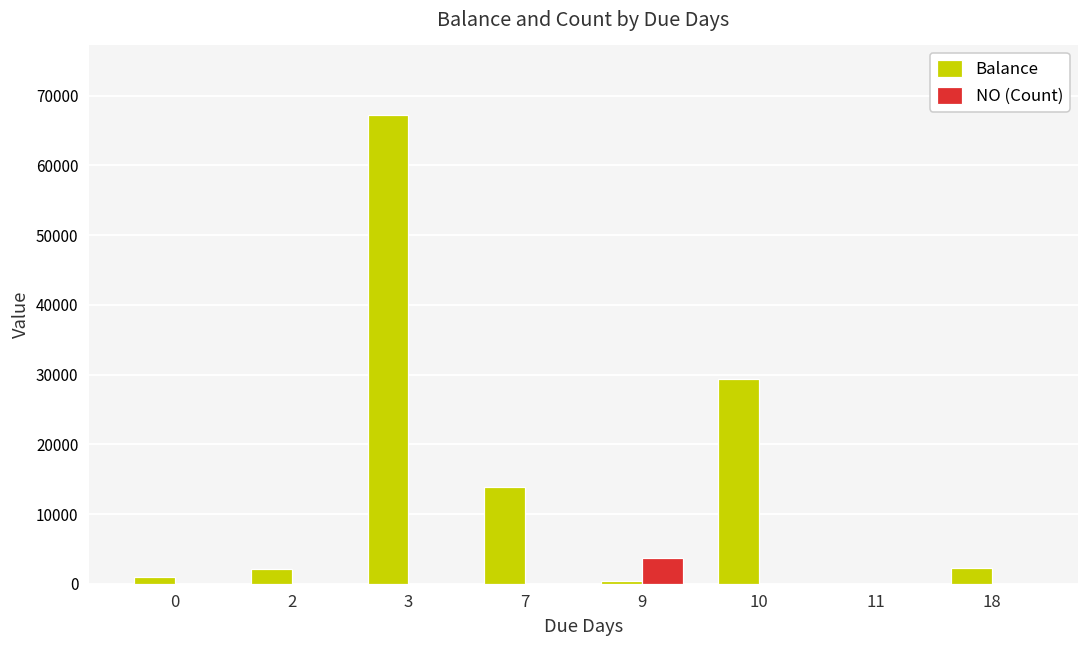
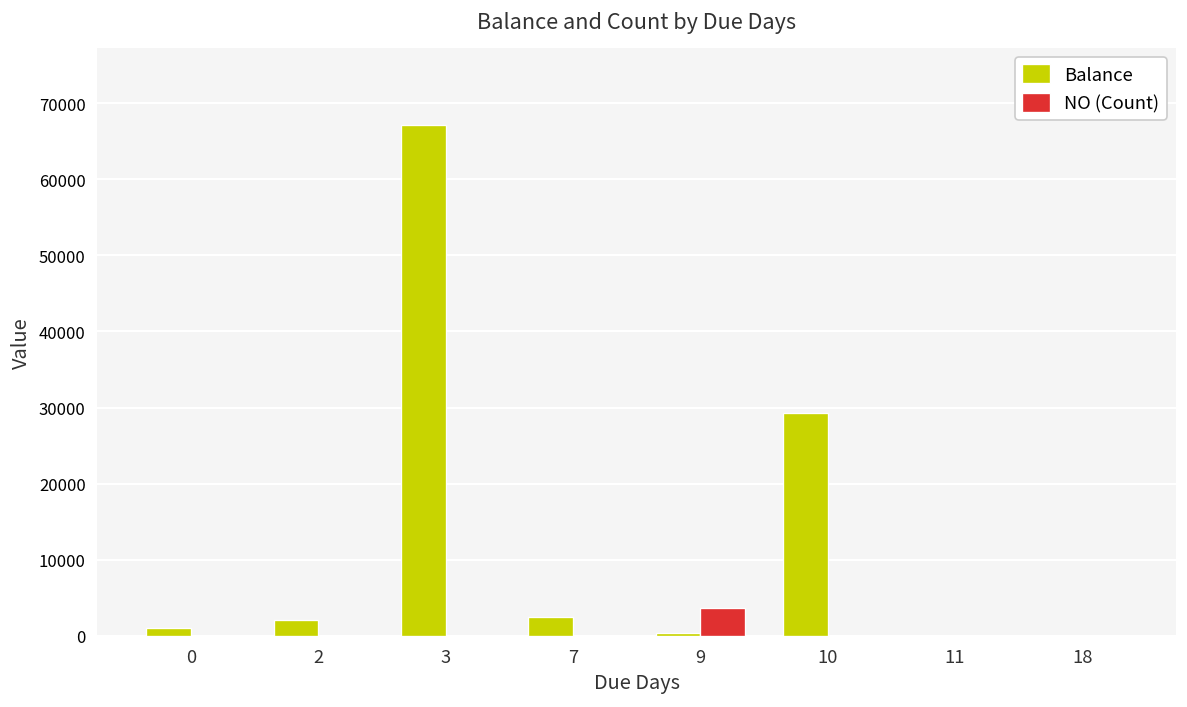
Balance, 7: 14000 -> 3000
Balance, 18: 2000 -> 0
